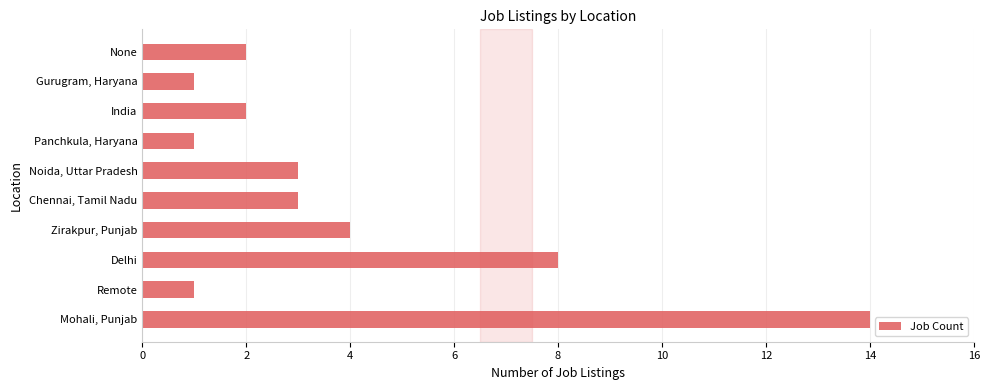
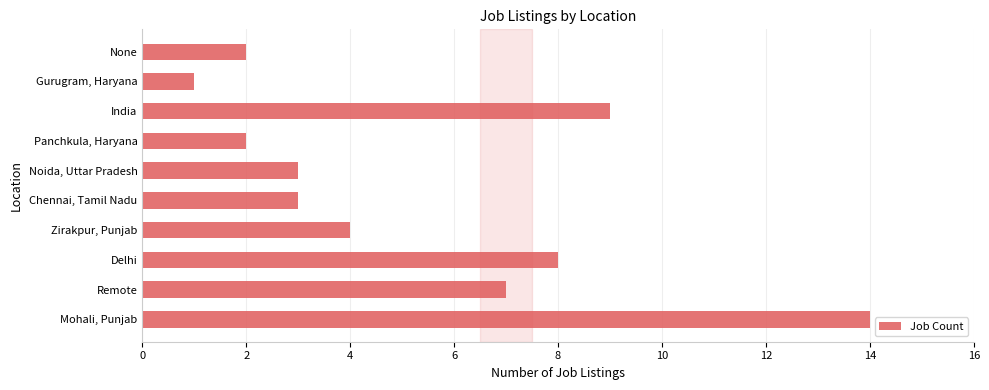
India: 2 -> 9
Panchkula, Haryana: 1 -> 2
Remote: 1 -> 7
